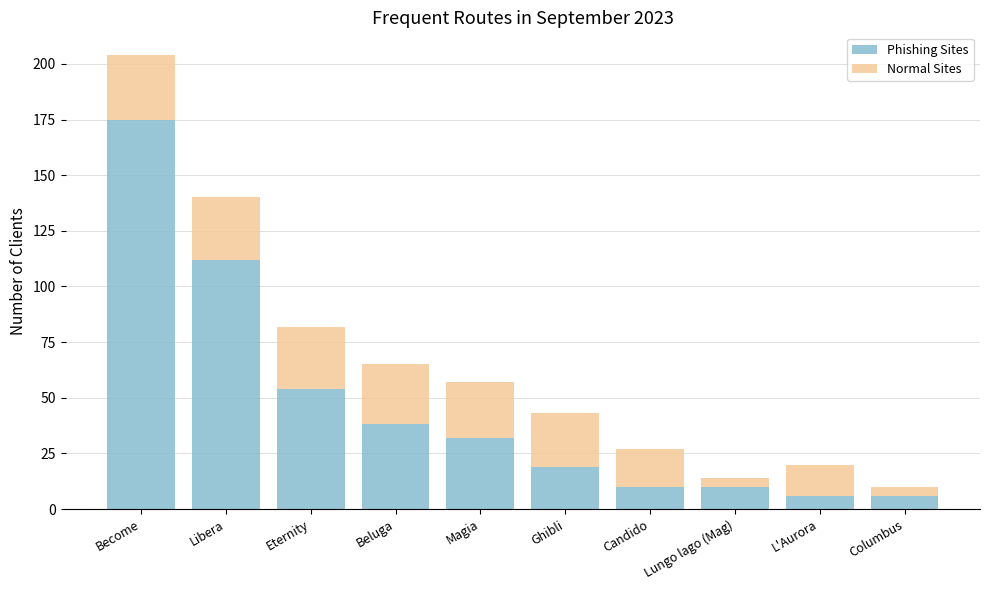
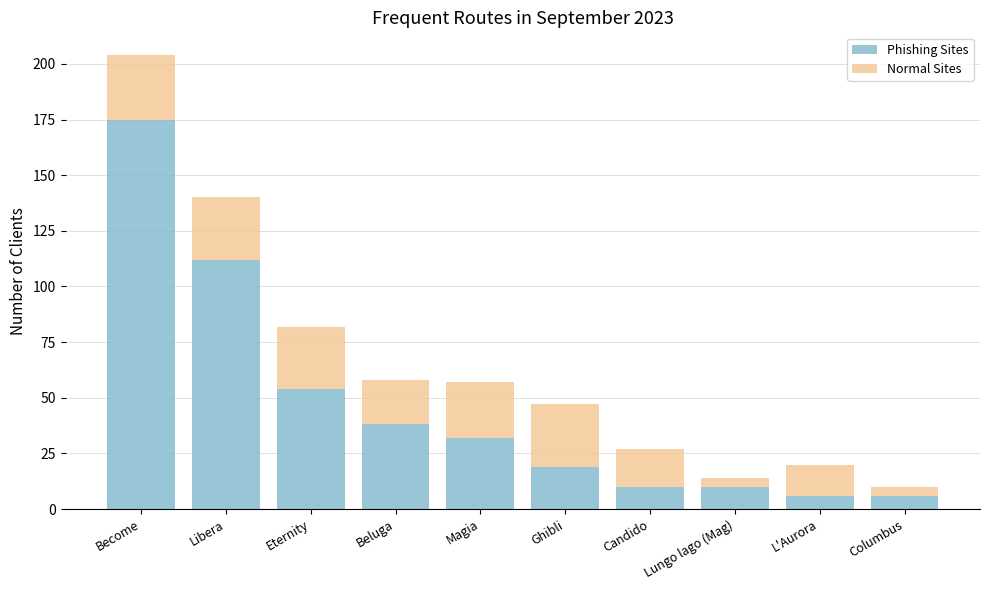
Normal Sites, Beluga: 27 -> 20
Normal Sites, Ghibli: 24 -> 28
